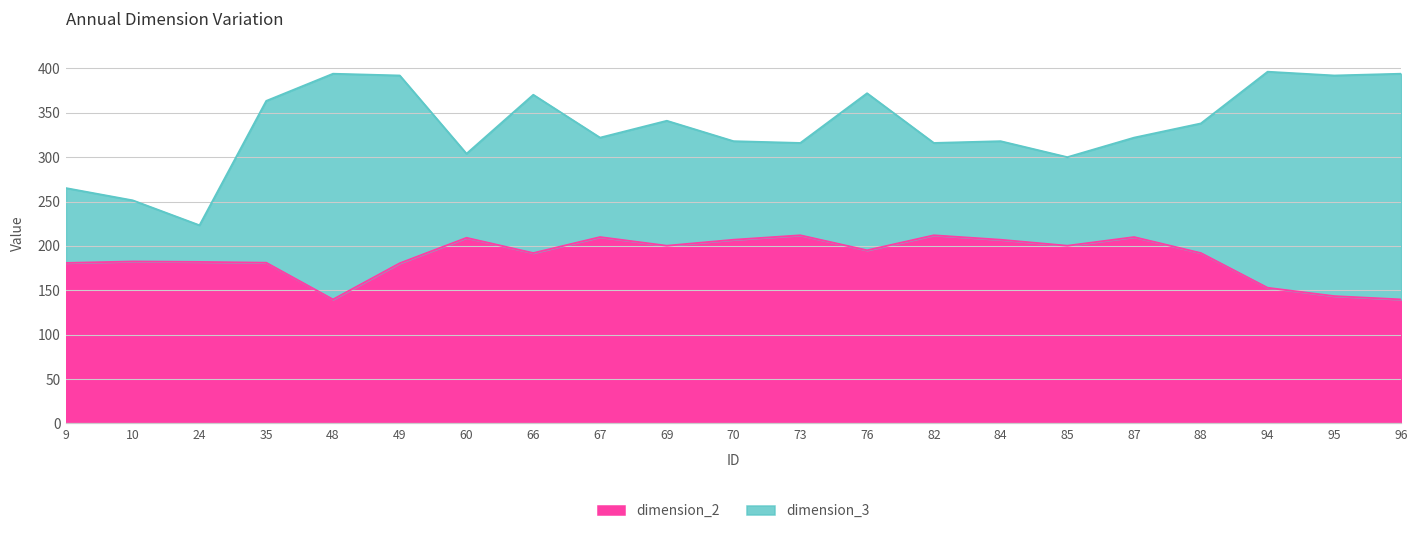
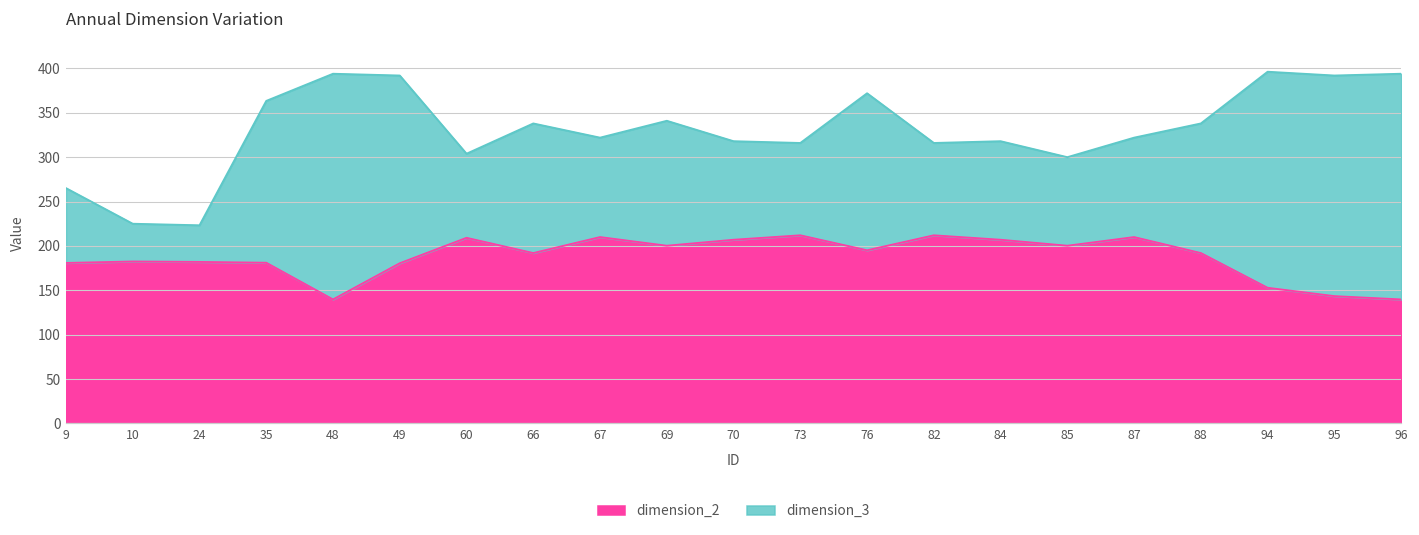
dimension_3, 10: 250 -> 230
dimension_3, 66: 370 -> 340
